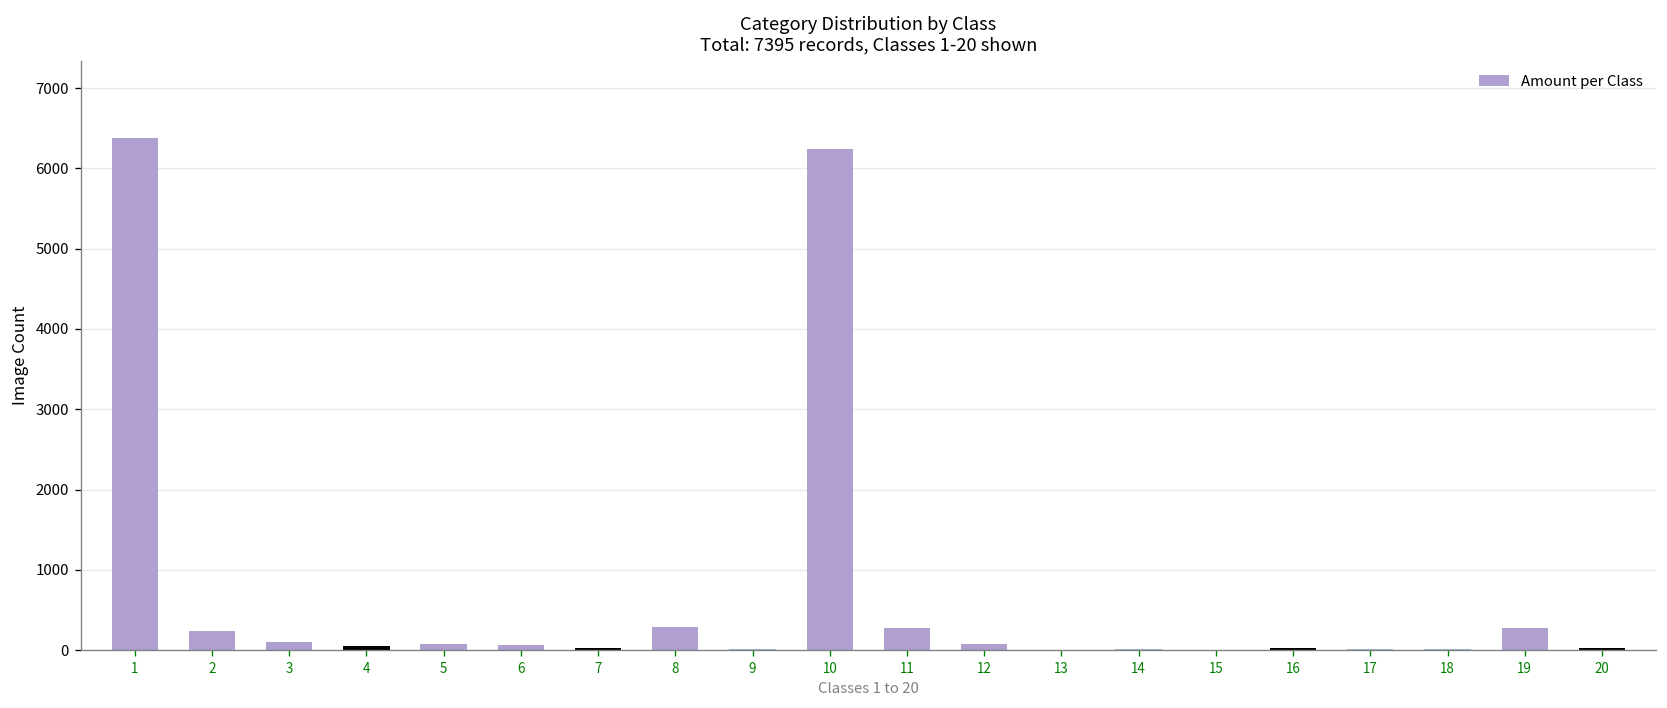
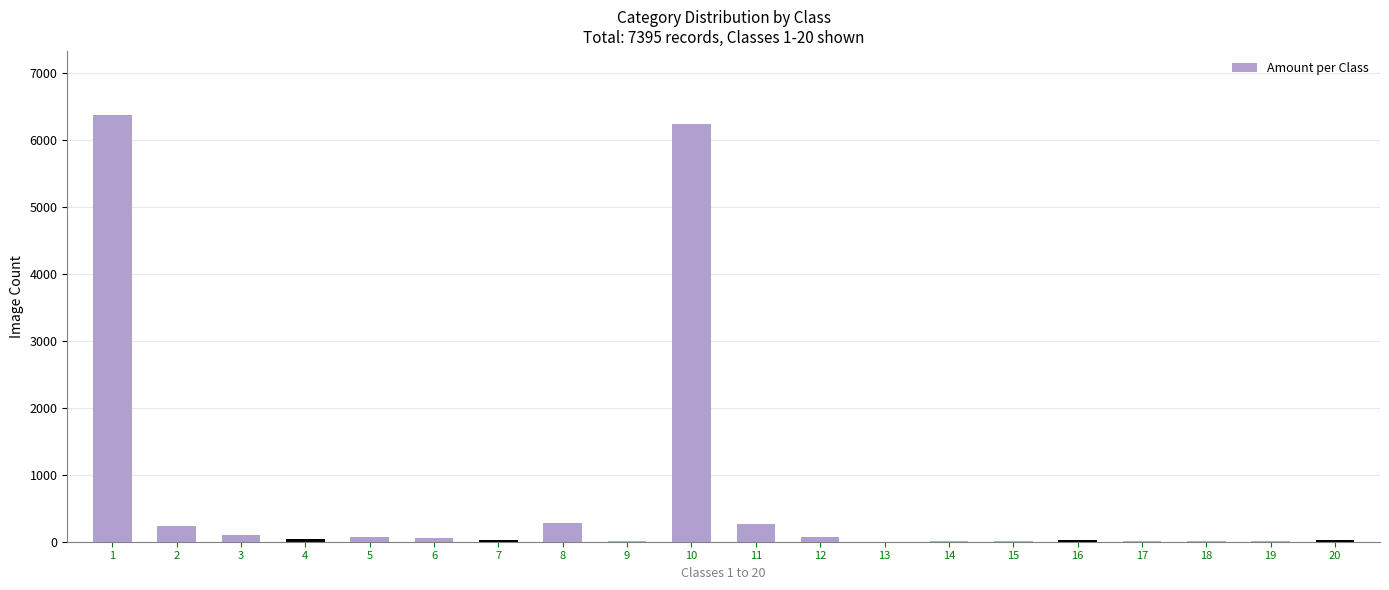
19: 300 -> 0
